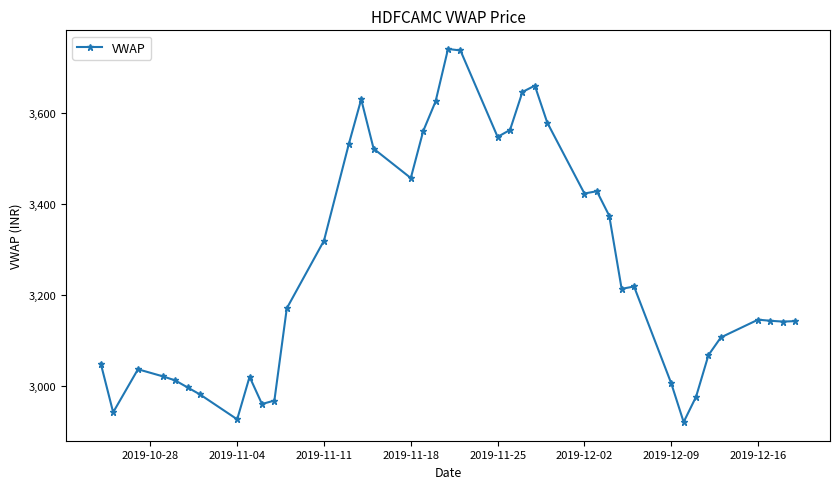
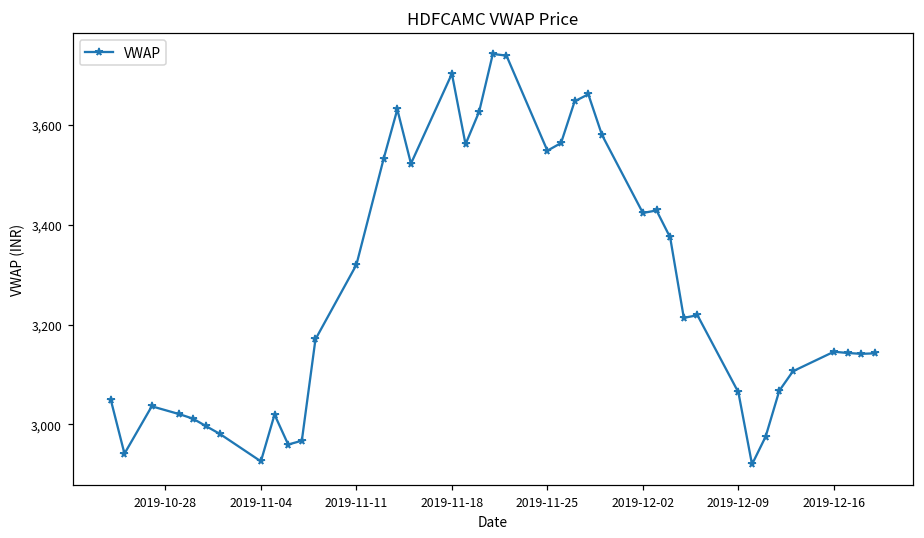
2019-11-18: 3,460 -> 3,700
2019-12-09: 3,010 -> 3,060
